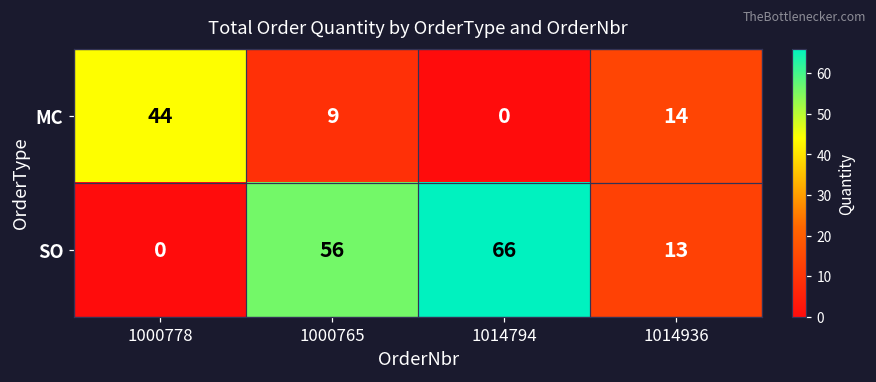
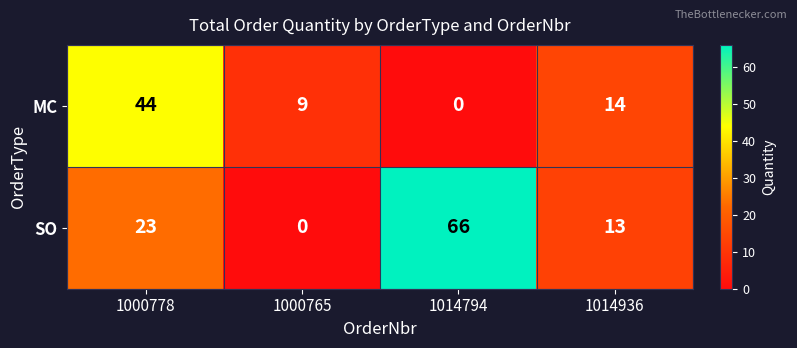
SO, 1000778: 0 -> 23
SO, 1000765: 56 -> 0
